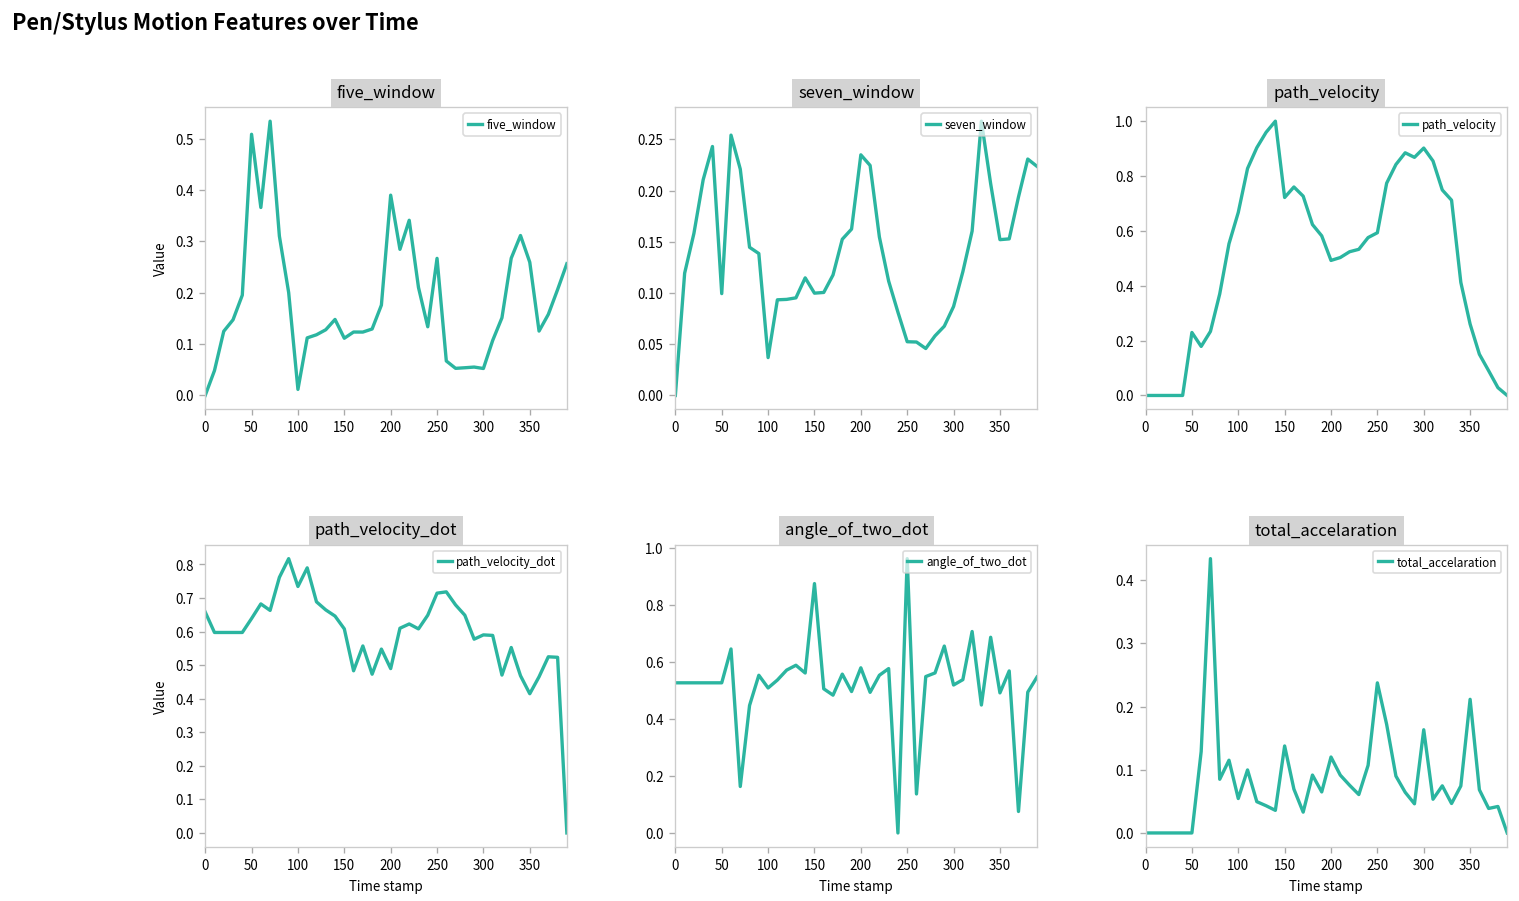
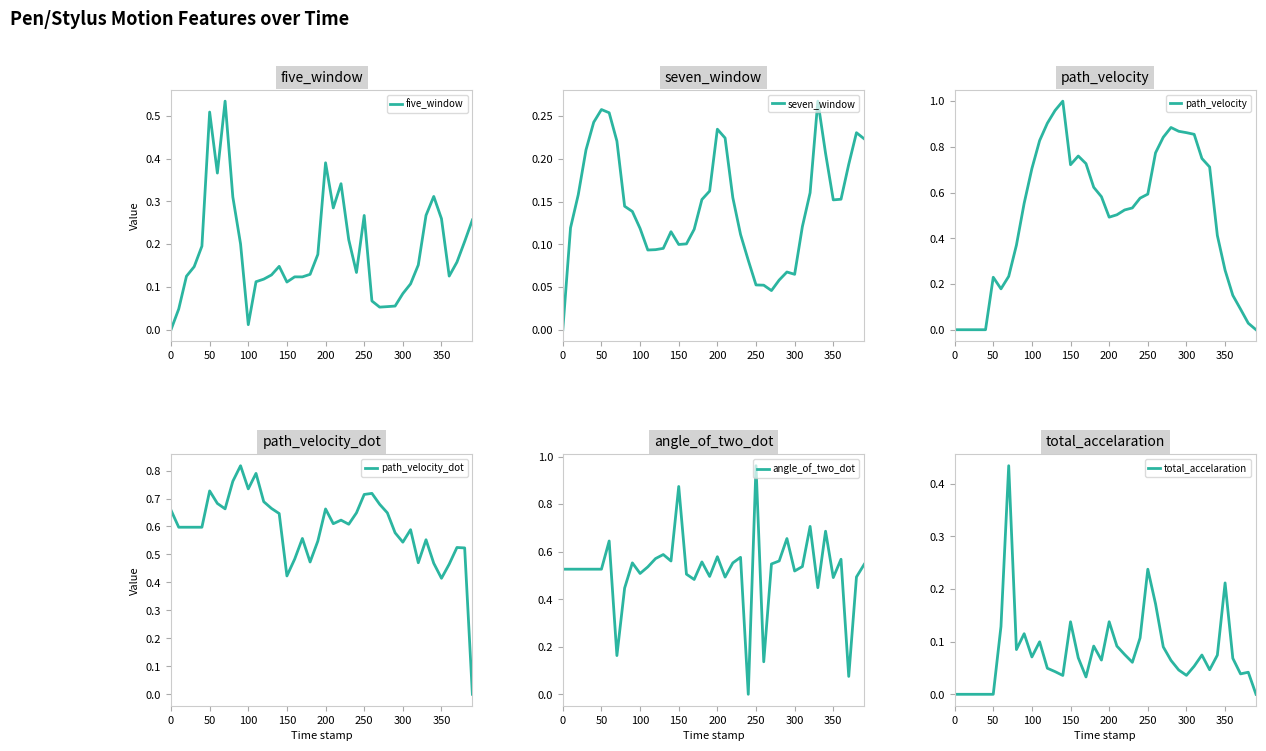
five_window, 300: 0.05 -> 0.08
seven_window, 50: 0.10 -> 0.26
seven_window, 100: 0.04 -> 0.12
seven_window, 300: 0.09 -> 0.06
path_velocity, 100: 0.67 -> 0.70
path_velocity, 300: 0.90 -> 0.86
path_velocity_dot, 50: 0.64 -> 0.73
path_velocity_dot, 150: 0.61 -> 0.42
path_velocity_dot, 200: 0.49 -> 0.66
path_velocity_dot, 300: 0.59 -> 0.54
total_accelaration, 100: 0.05 -> 0.07
total_accelaration, 200: 0.12 -> 0.14
total_accelaration, 300: 0.16 -> 0.04
